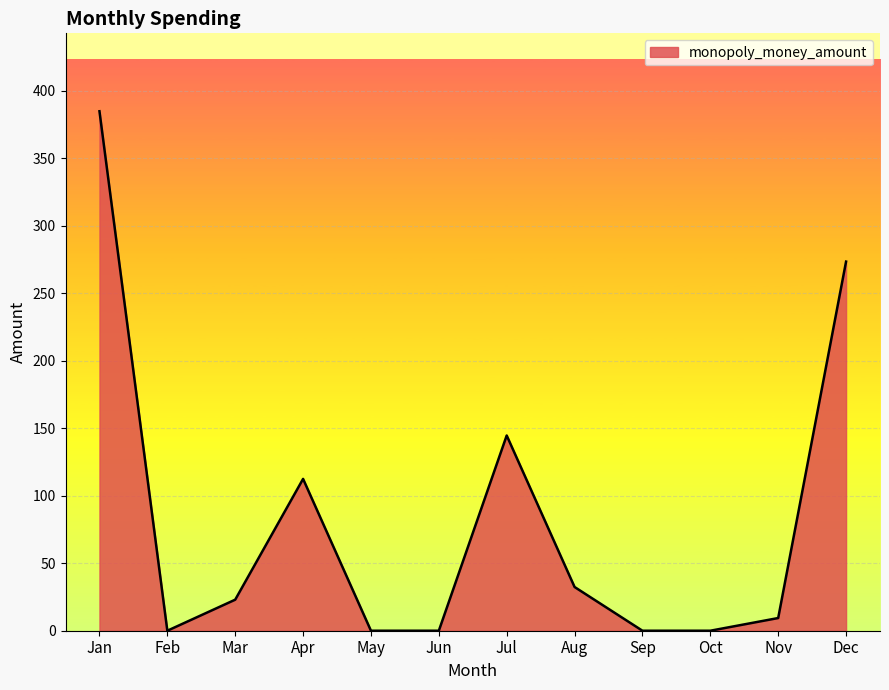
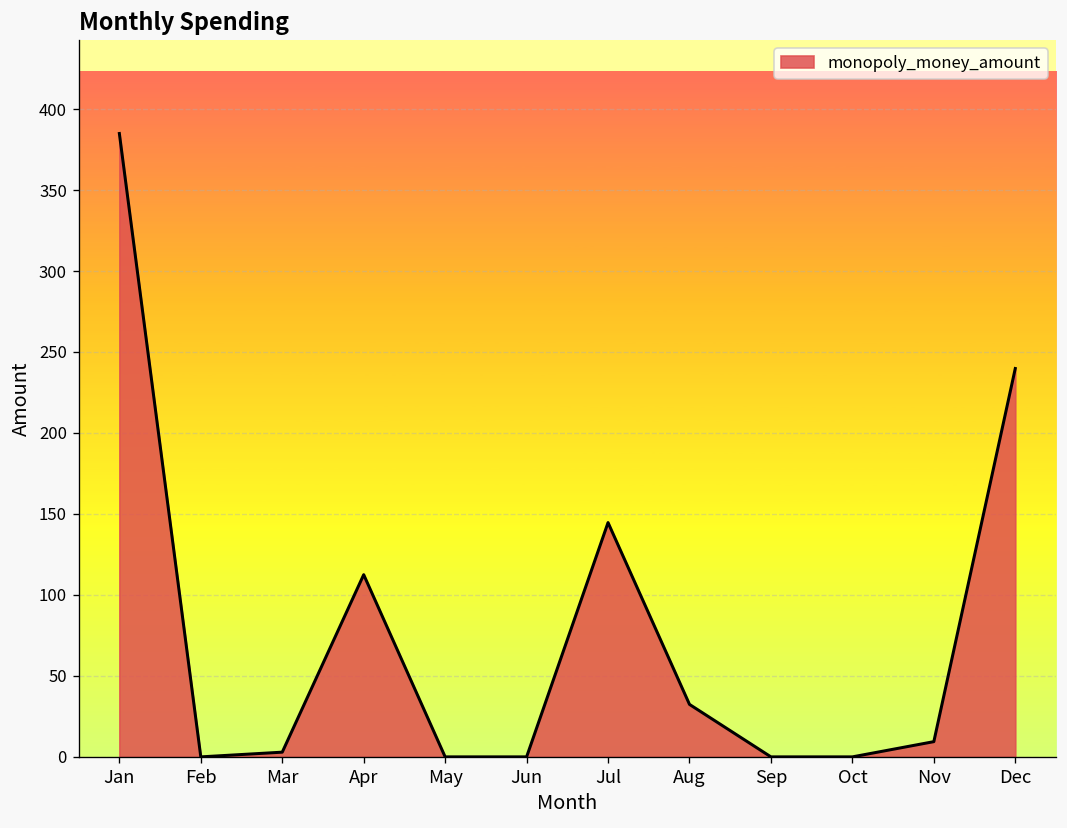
Mar: 23 -> 3
Dec: 274 -> 240
